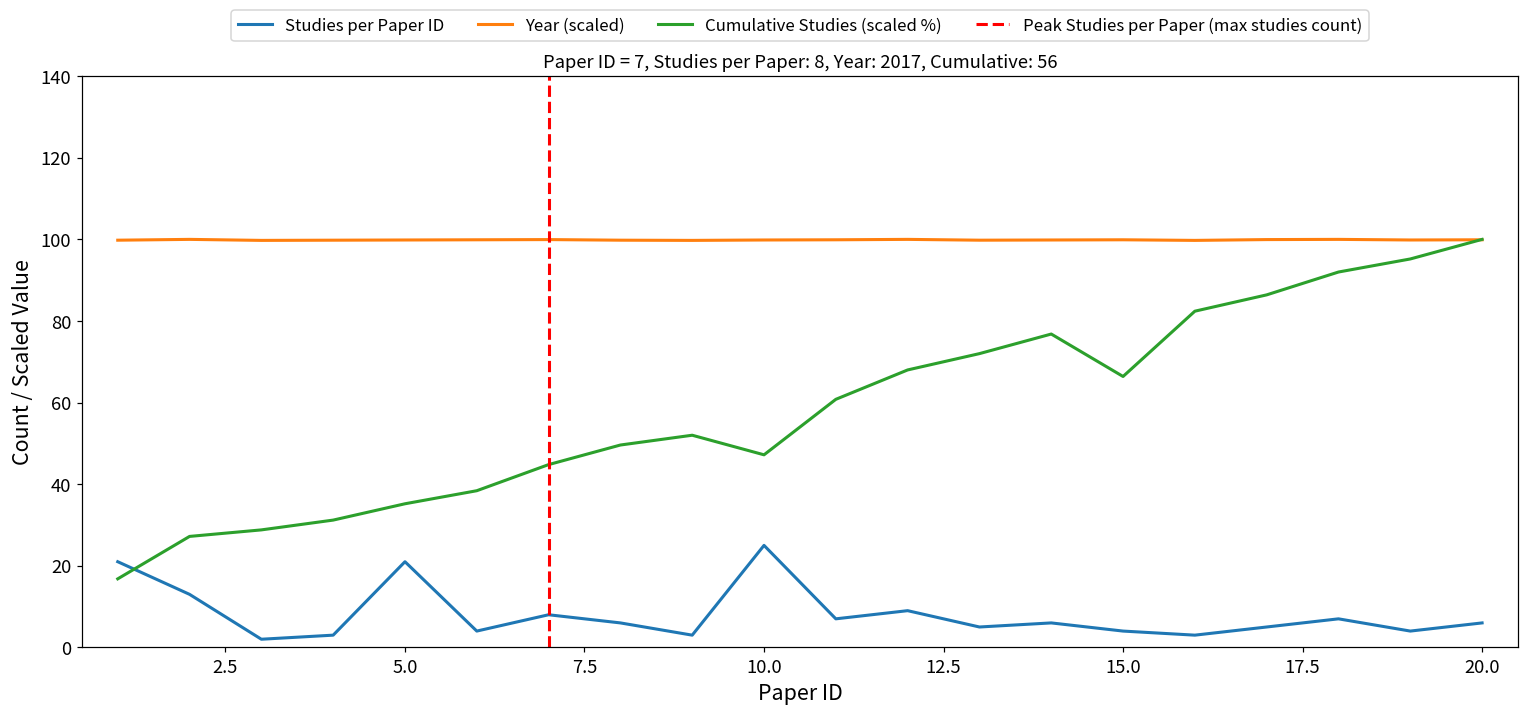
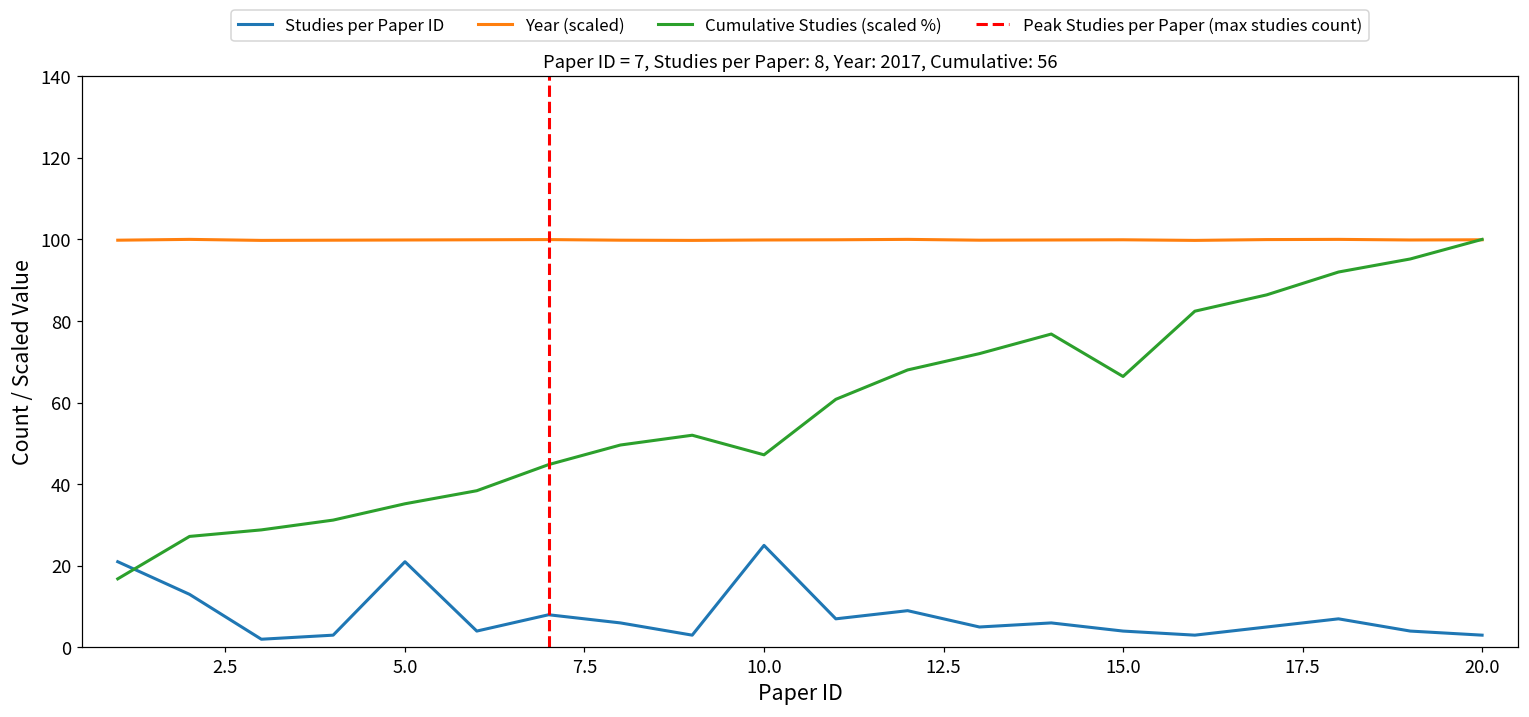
Studies per Paper ID, 20.0: 6 -> 3
